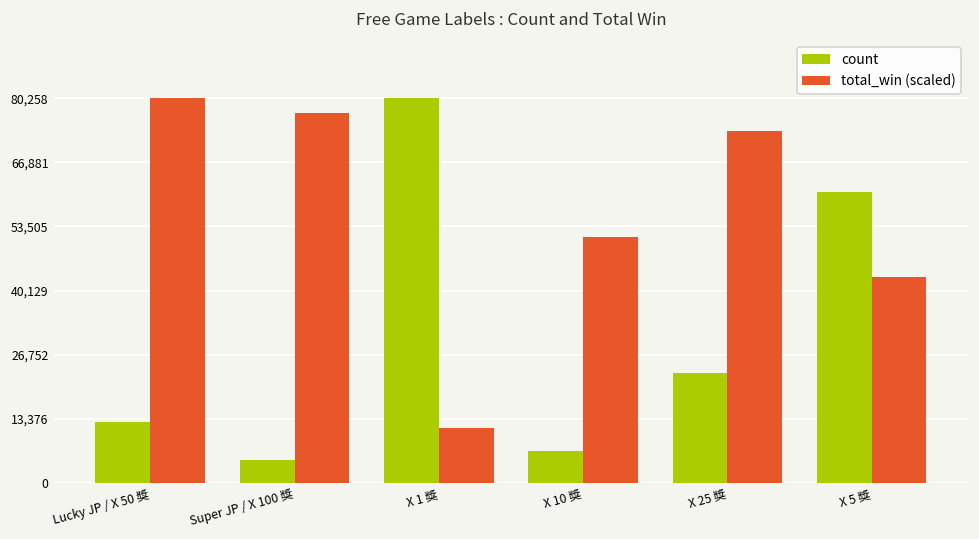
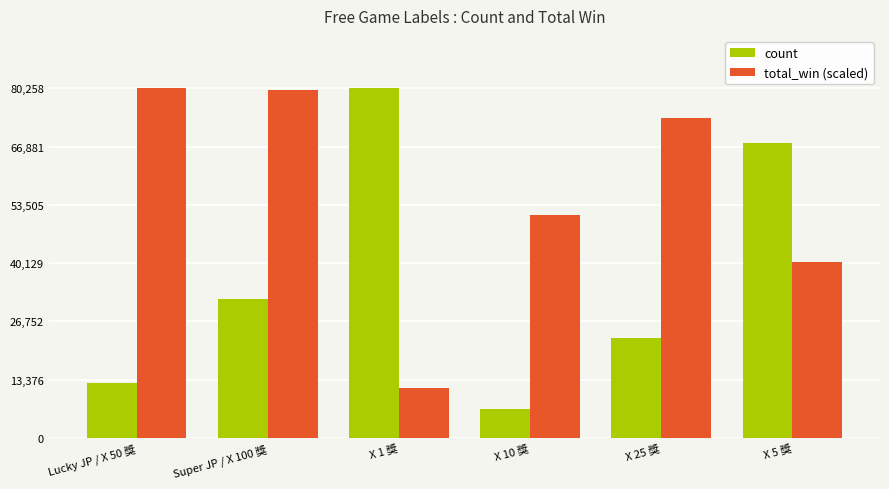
count, Super JP / X 100 獎: 5,000 -> 32,000
total_win (scaled), Super JP / X 100 獎: 77,000 -> 80,000
count, X 5 獎: 61,000 -> 68,000
total_win (scaled), X 5 獎: 43,000 -> 40,000
